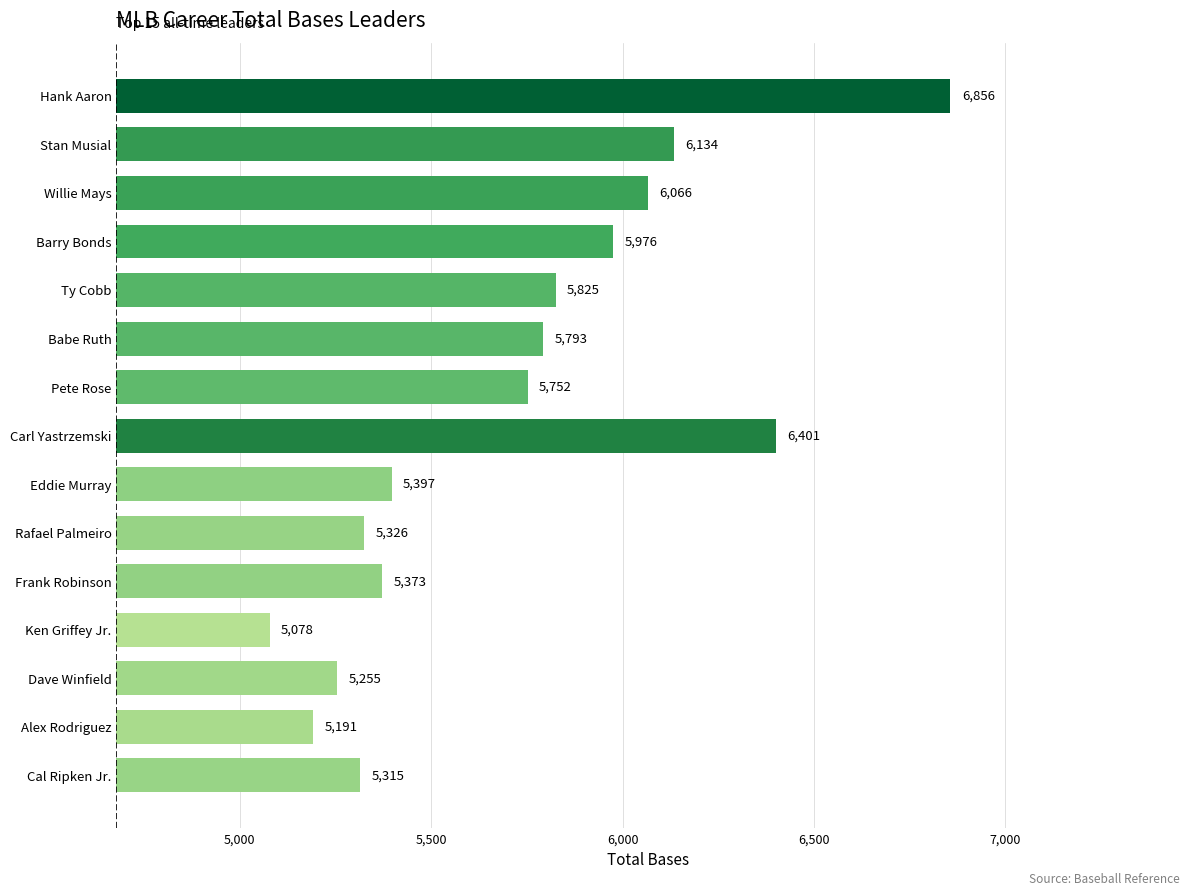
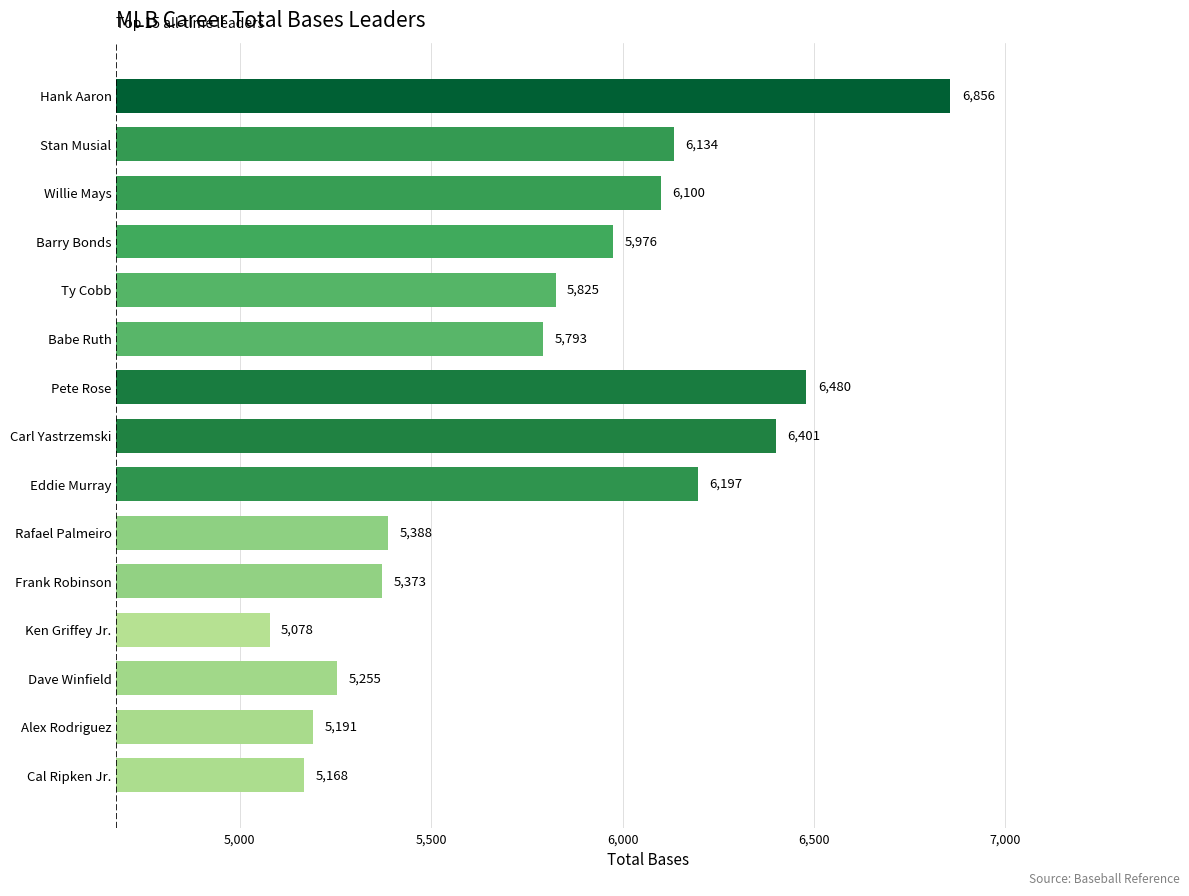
Willie Mays: 6,066 -> 6,100
Pete Rose: 5,752 -> 6,480
Eddie Murray: 5,397 -> 6,197
Rafael Palmeiro: 5,326 -> 5,388
Cal Ripken Jr.: 5,315 -> 5,168
